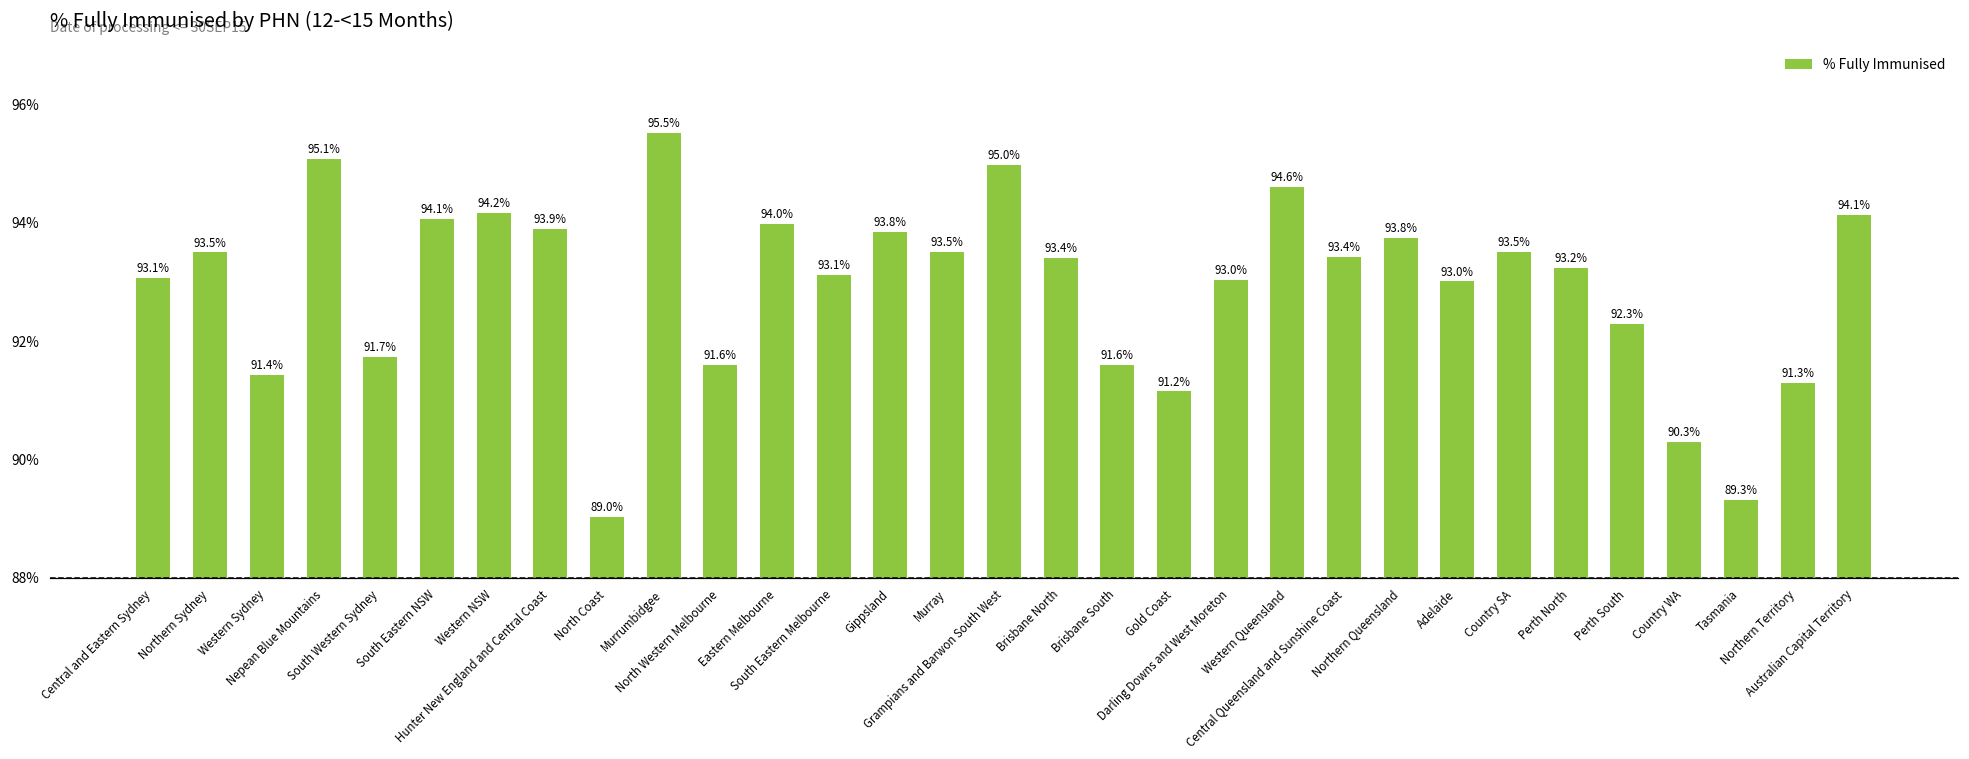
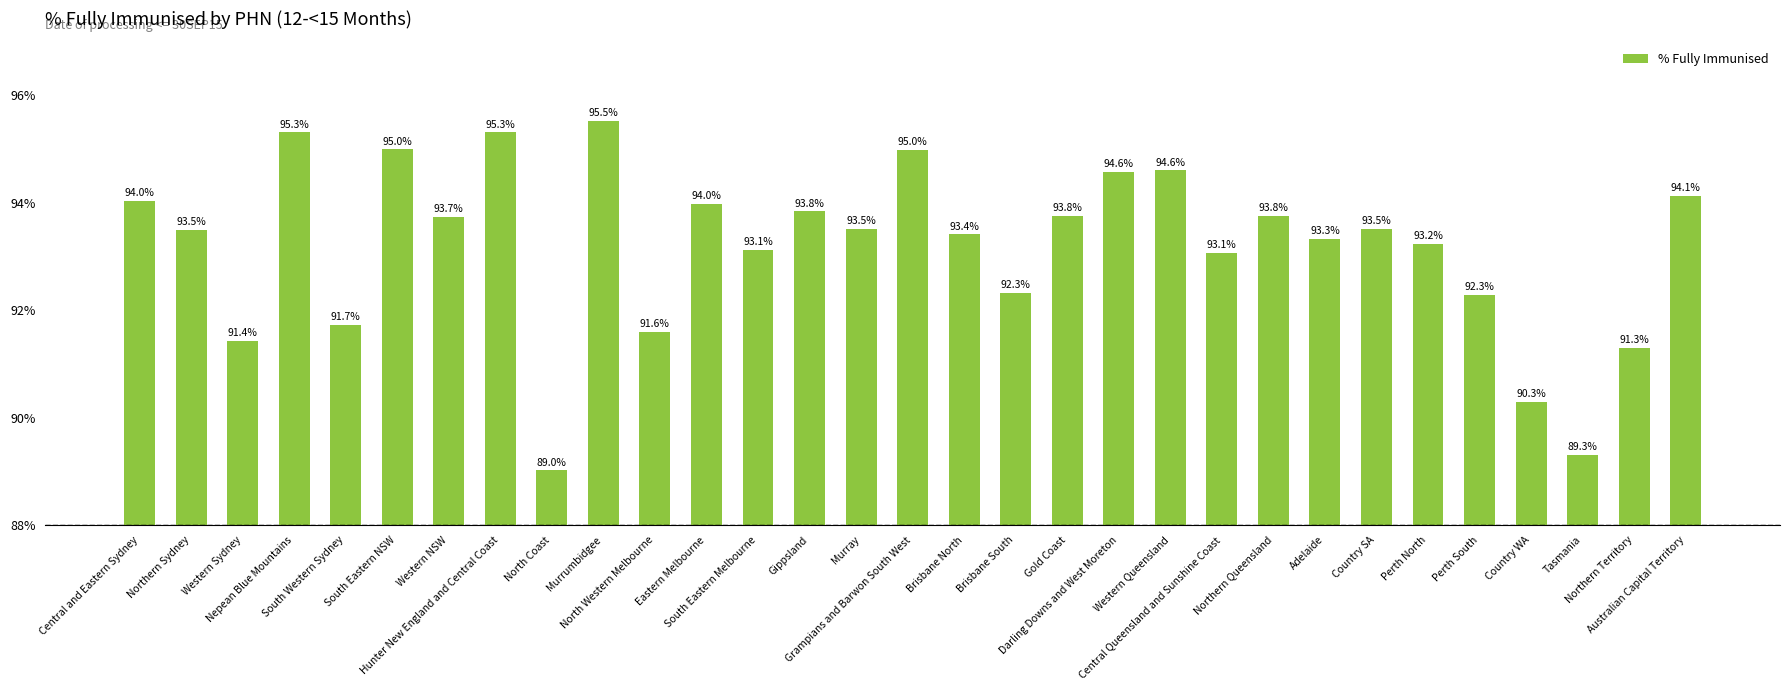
Central and Eastern Sydney: 93.1% -> 94.0%
Nepean Blue Mountains: 95.1% -> 95.3%
South Eastern NSW: 94.1% -> 95.0%
Western NSW: 94.2% -> 93.7%
Hunter New England and Central Coast: 93.9% -> 95.3%
Brisbane South: 91.6% -> 92.3%
Gold Coast: 91.2% -> 93.8%
Darling Downs and West Moreton: 93.0% -> 94.6%
Central Queensland and Sunshine Coast: 93.4% -> 93.1%
Adelaide: 93.0% -> 93.3%
